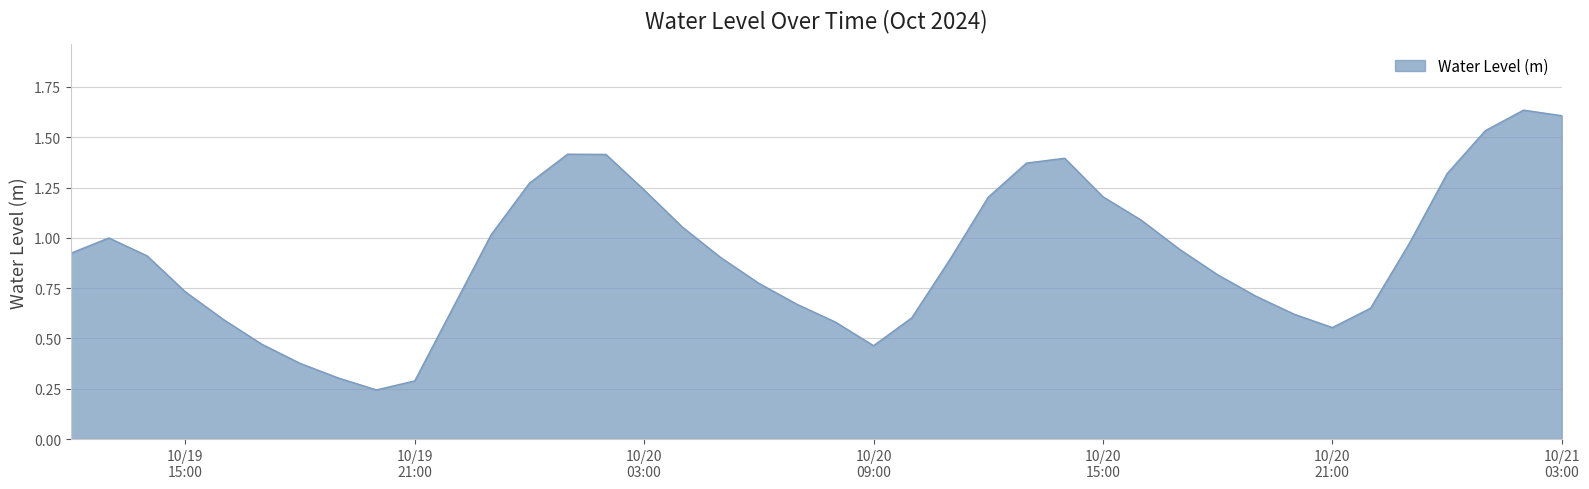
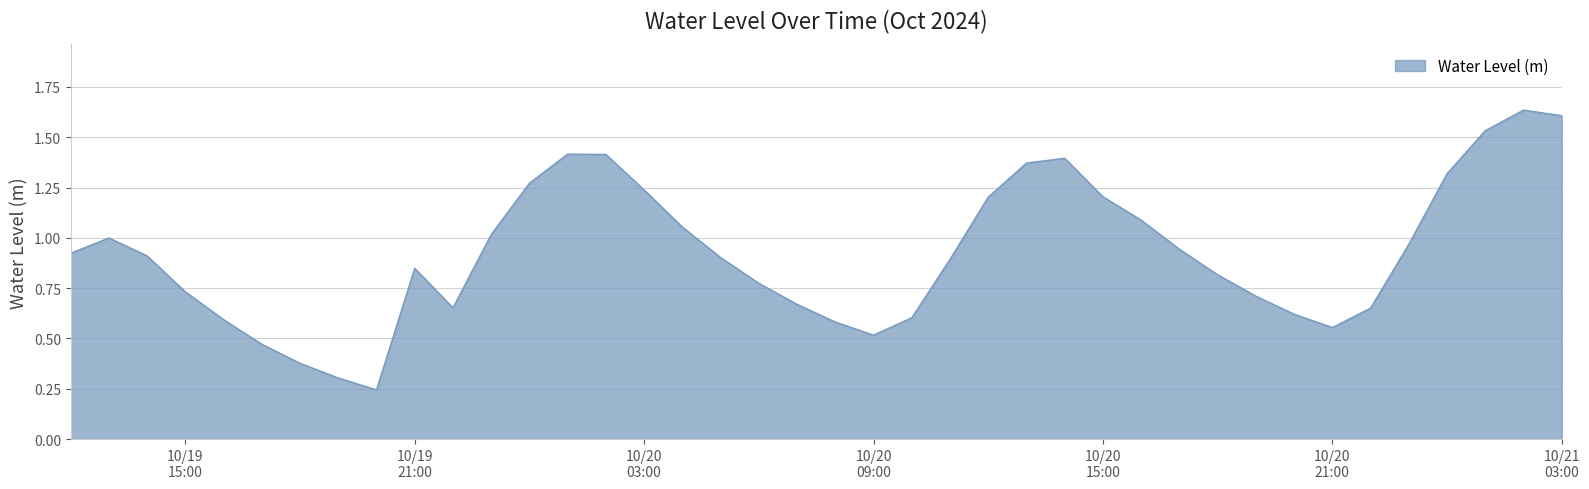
10/19 21:00: 0.29 -> 0.85
10/20 09:00: 0.46 -> 0.52
